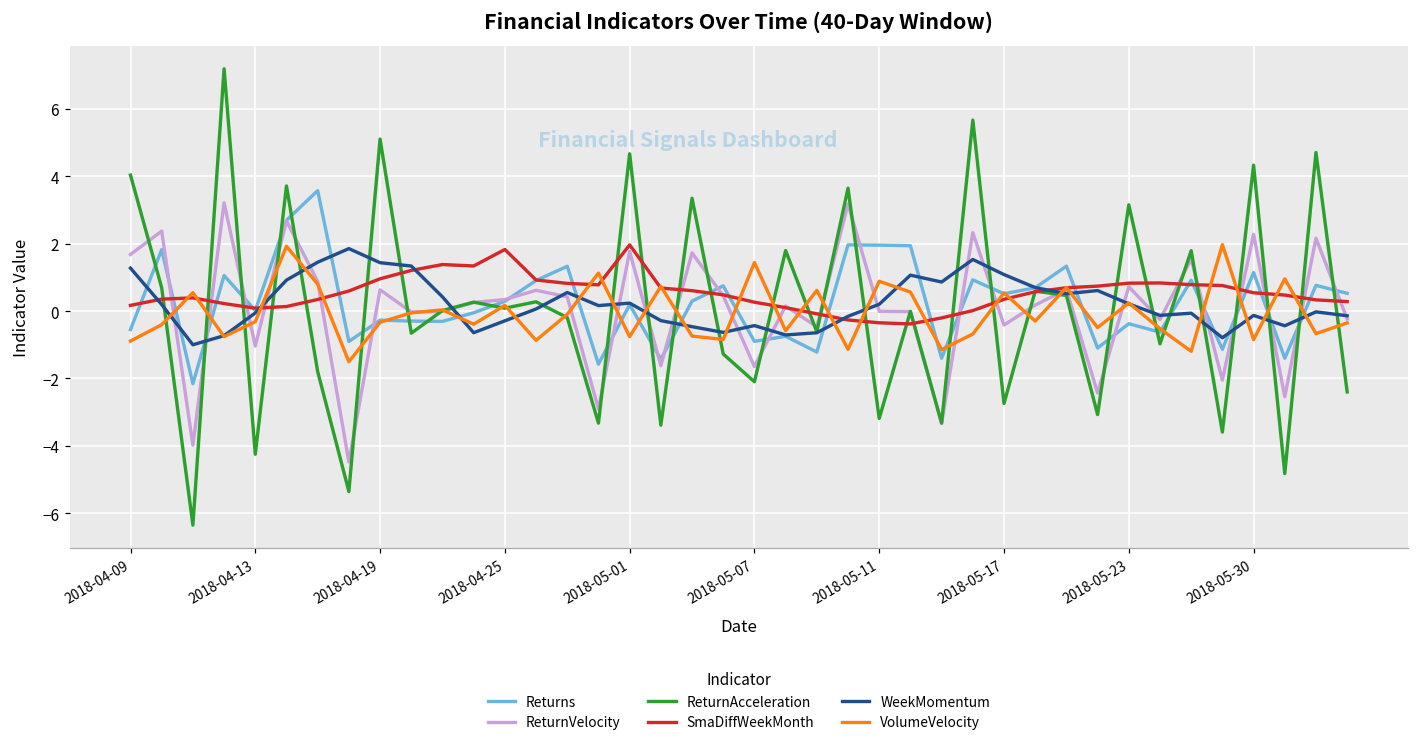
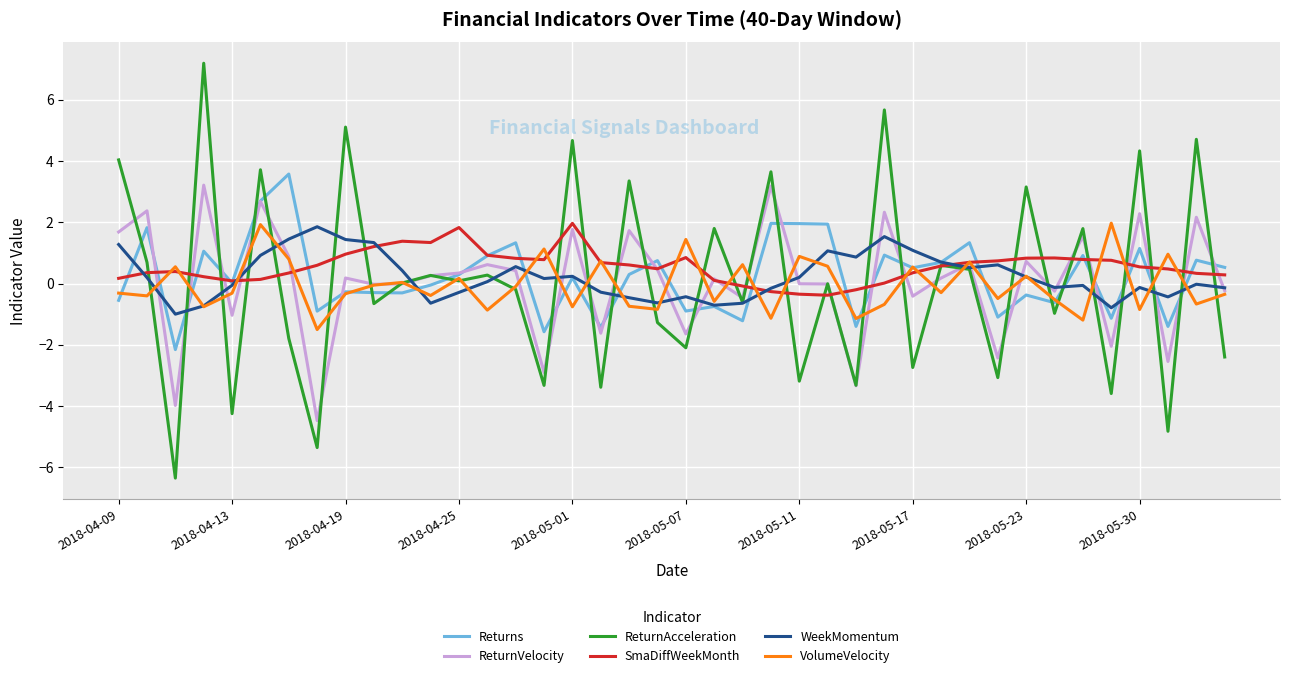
VolumeVelocity, 2018-04-09: -0.9 -> -0.3
ReturnVelocity, 2018-04-19: 0.6 -> 0.2
SmaDiffWeekMonth, 2018-05-07: 0.3 -> 0.8
